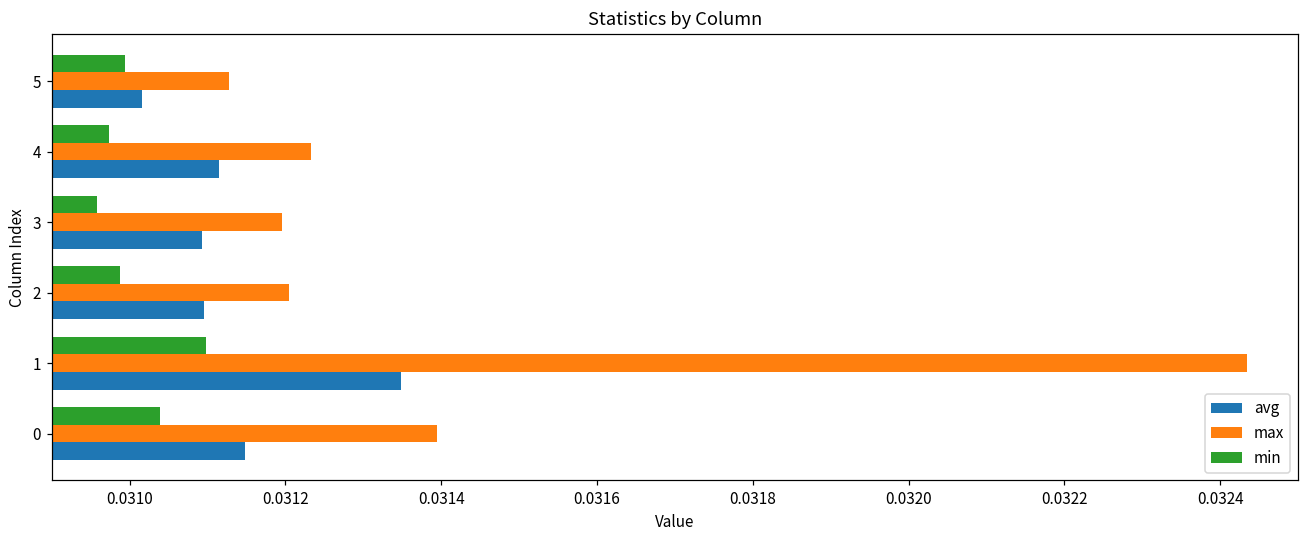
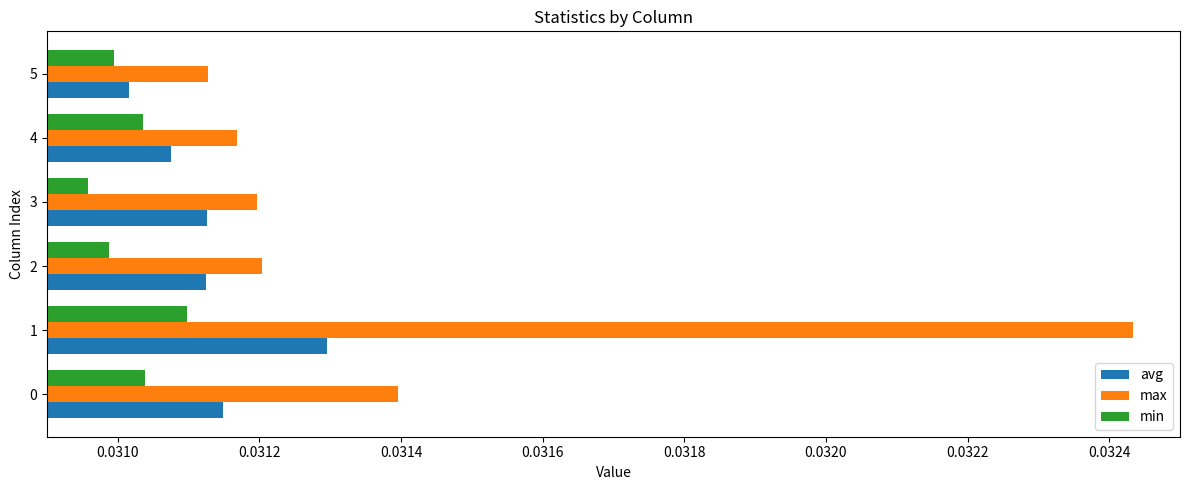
min, 4: 0.03097 -> 0.03104
max, 4: 0.03123 -> 0.03117
avg, 4: 0.03112 -> 0.03108
avg, 3: 0.03109 -> 0.03113
avg, 2: 0.03110 -> 0.03112
avg, 1: 0.03135 -> 0.03130
